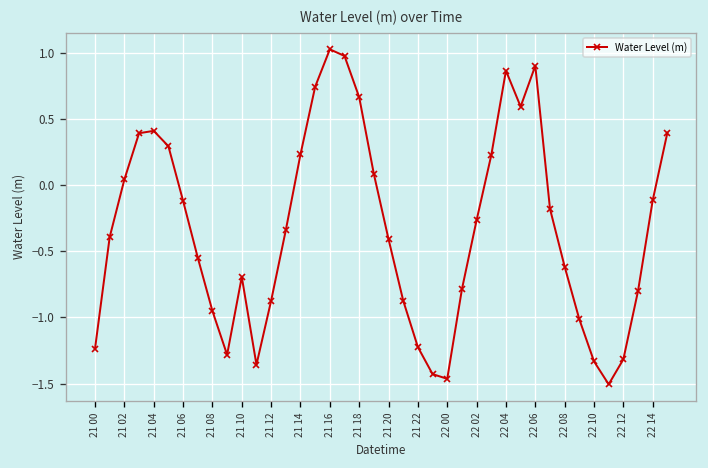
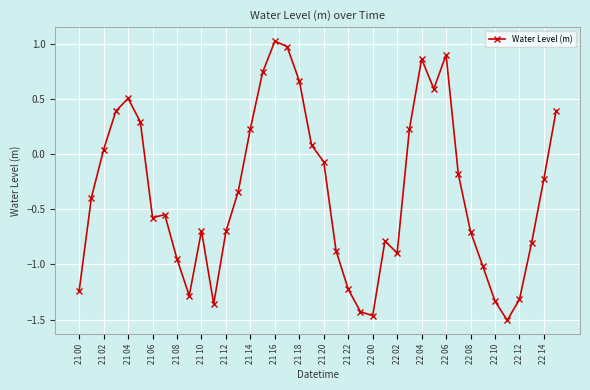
21 04: 0.41 -> 0.50
21 06: -0.12 -> -0.58
21 12: -0.87 -> -0.70
21 20: -0.41 -> -0.07
22 02: -0.27 -> -0.90
22 08: -0.62 -> -0.70
22 14: -0.12 -> -0.22
